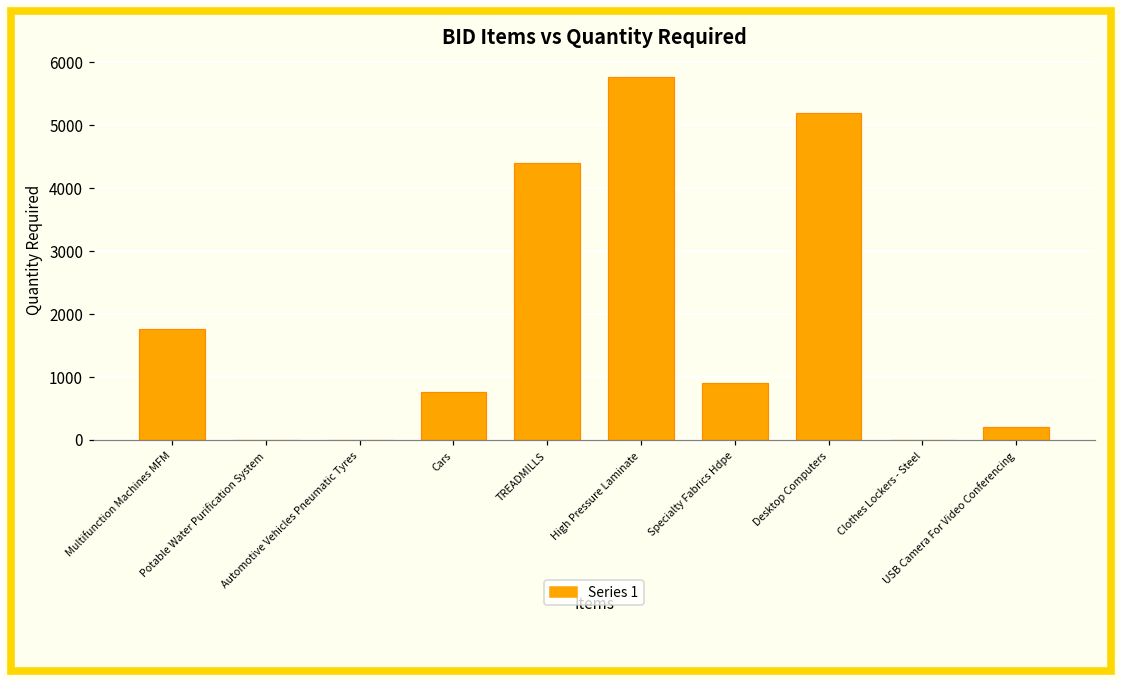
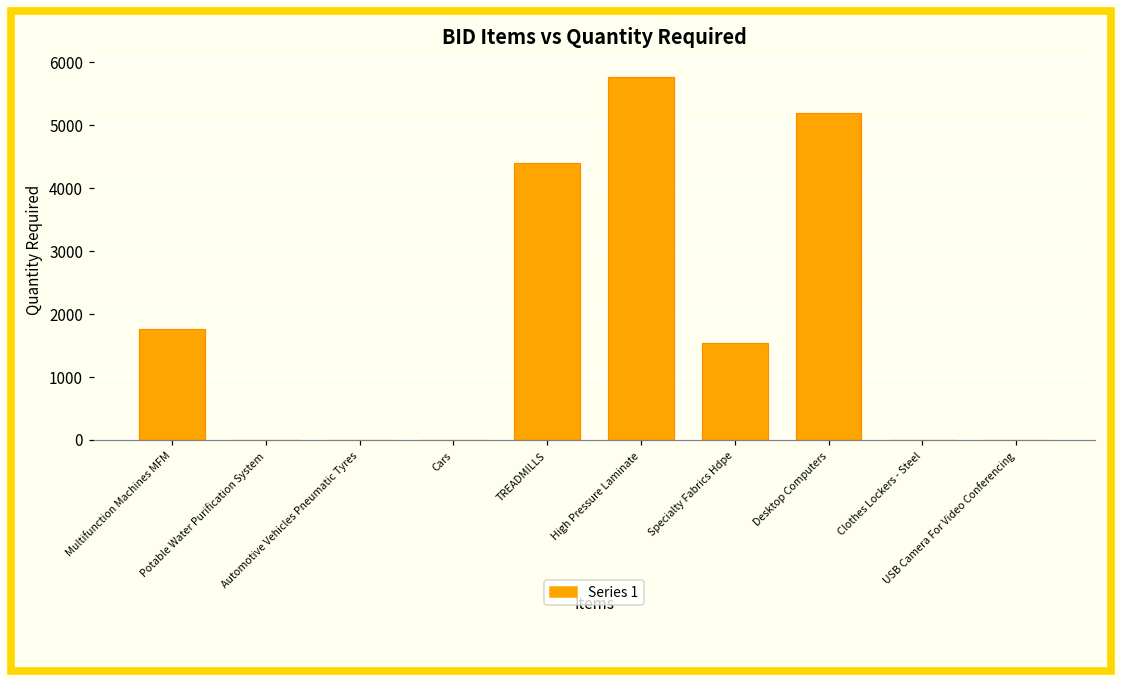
Cars: 800 -> 0
Specialty Fabrics Hdpe: 900 -> 1500
USB Camera For Video Conferencing: 200 -> 0
